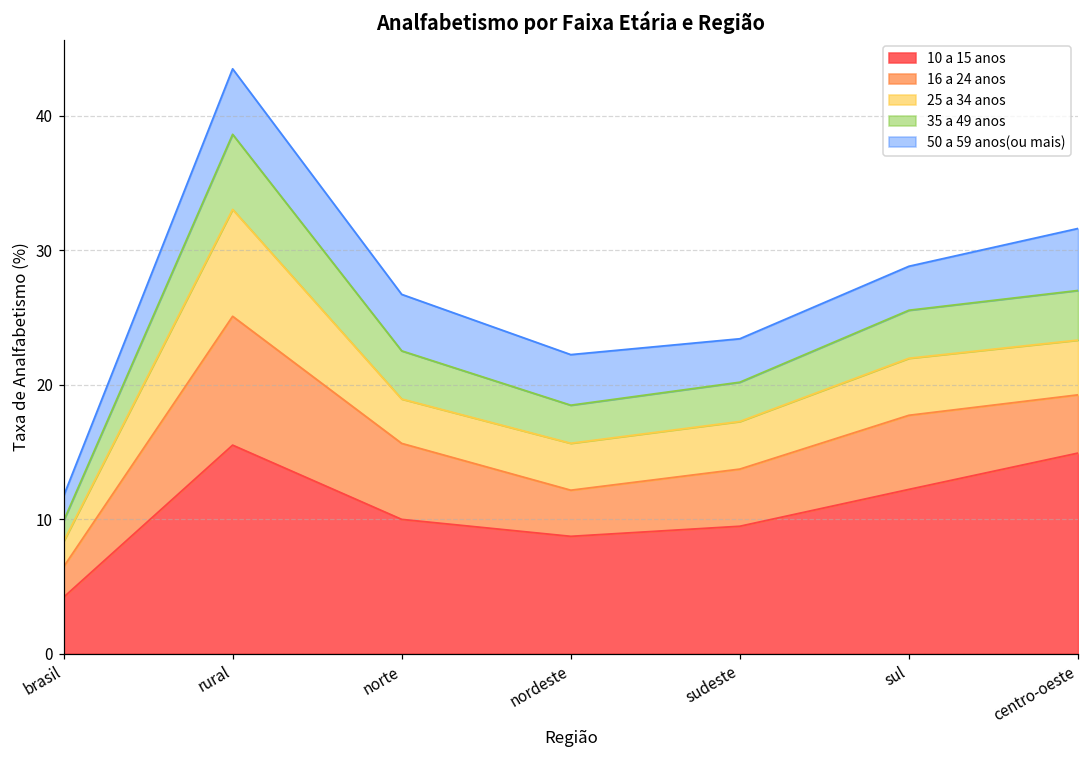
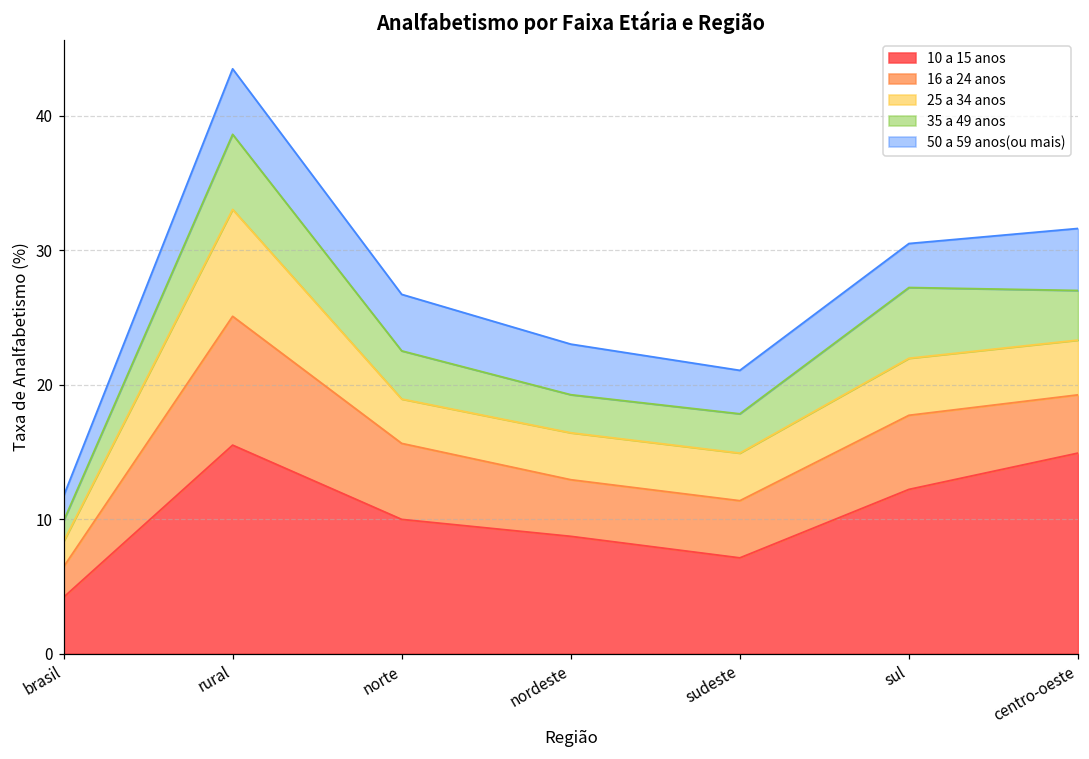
16 a 24 anos, nordeste: 3.4 -> 4.2
10 a 15 anos, sudeste: 9.5 -> 7.1
35 a 49 anos, sul: 3.6 -> 5.3
